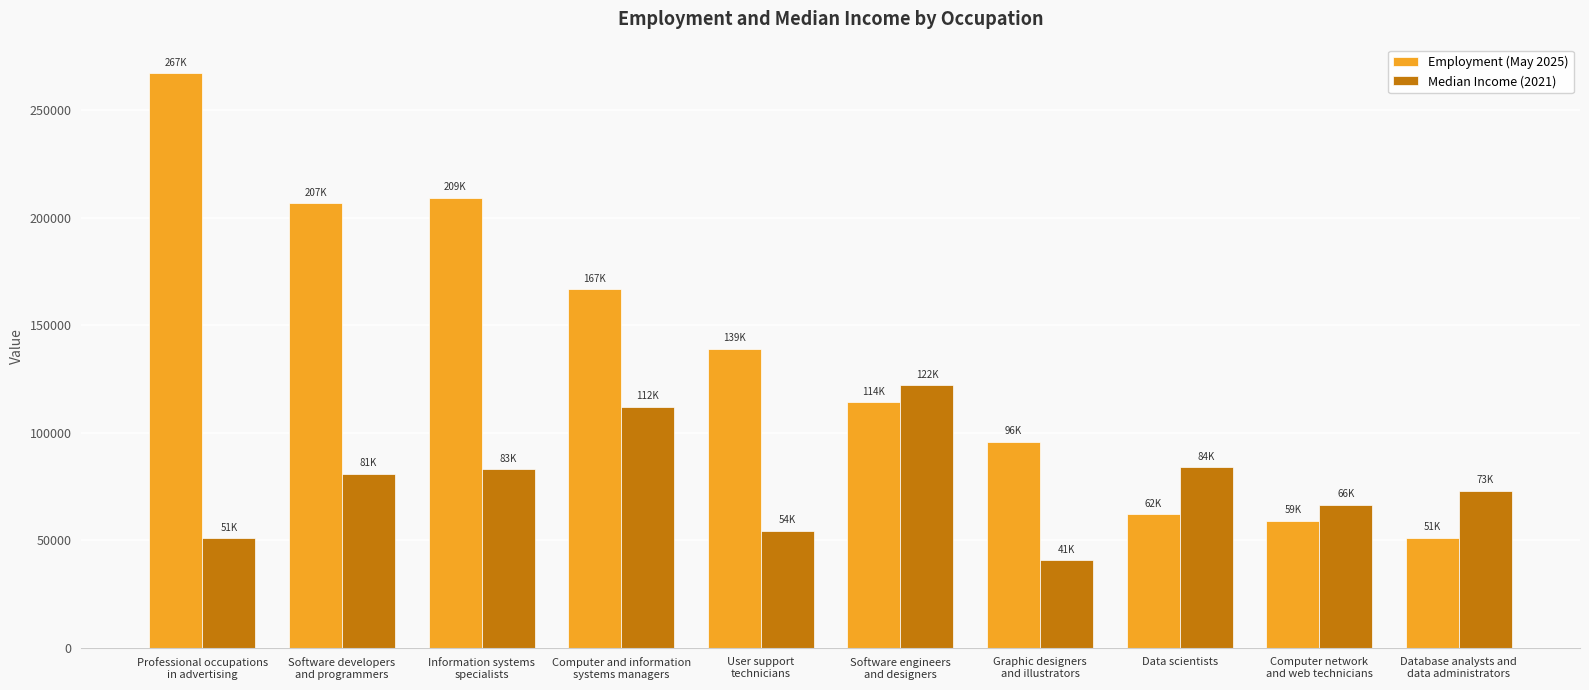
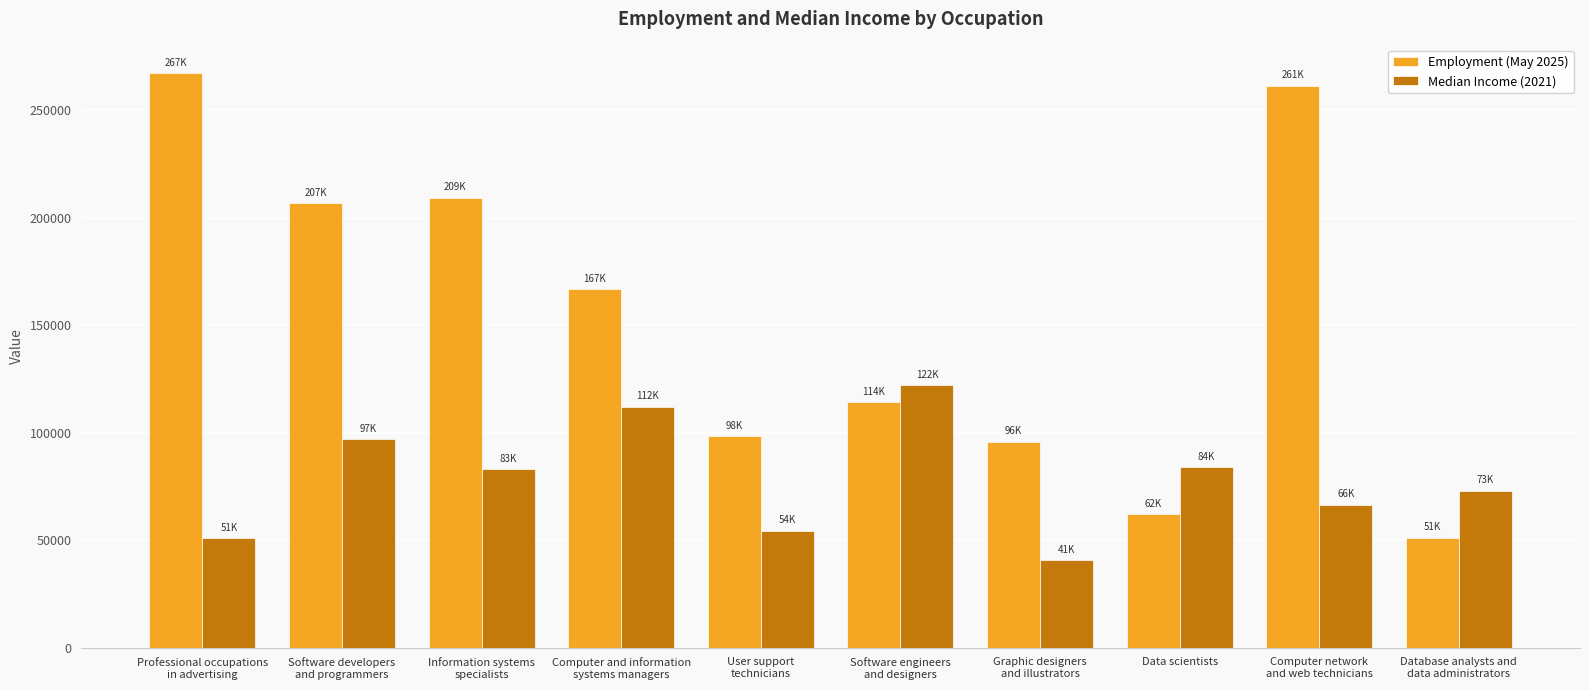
Median Income (2021), Software developers and programmers: 81K -> 97K
Employment (May 2025), User support technicians: 139K -> 98K
Employment (May 2025), Computer network and web technicians: 59K -> 261K
